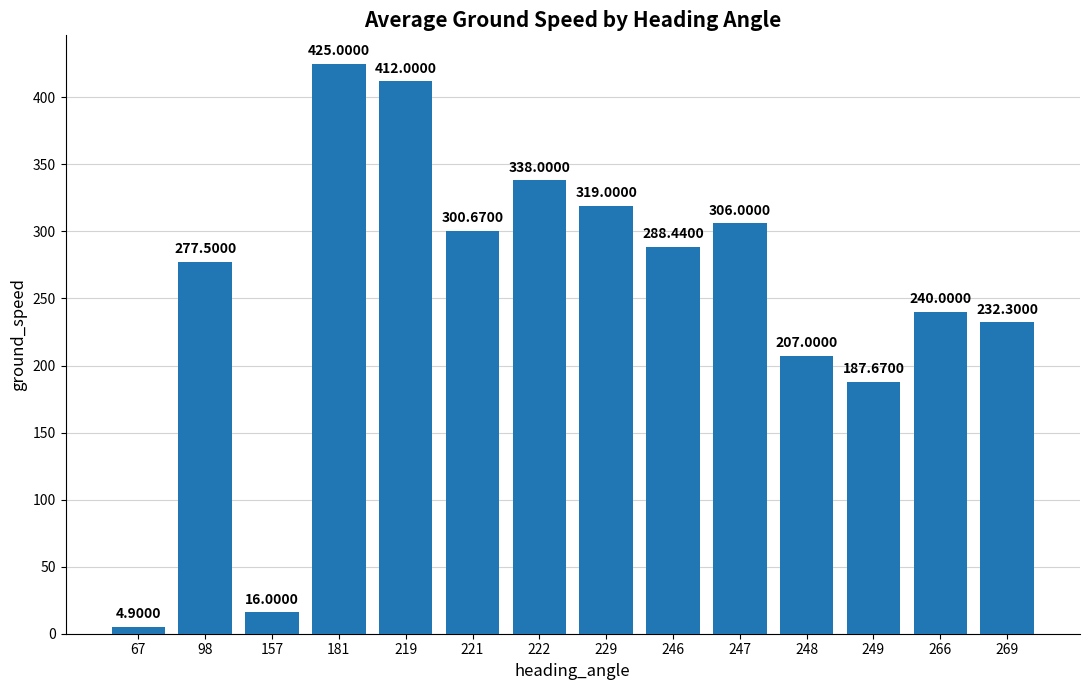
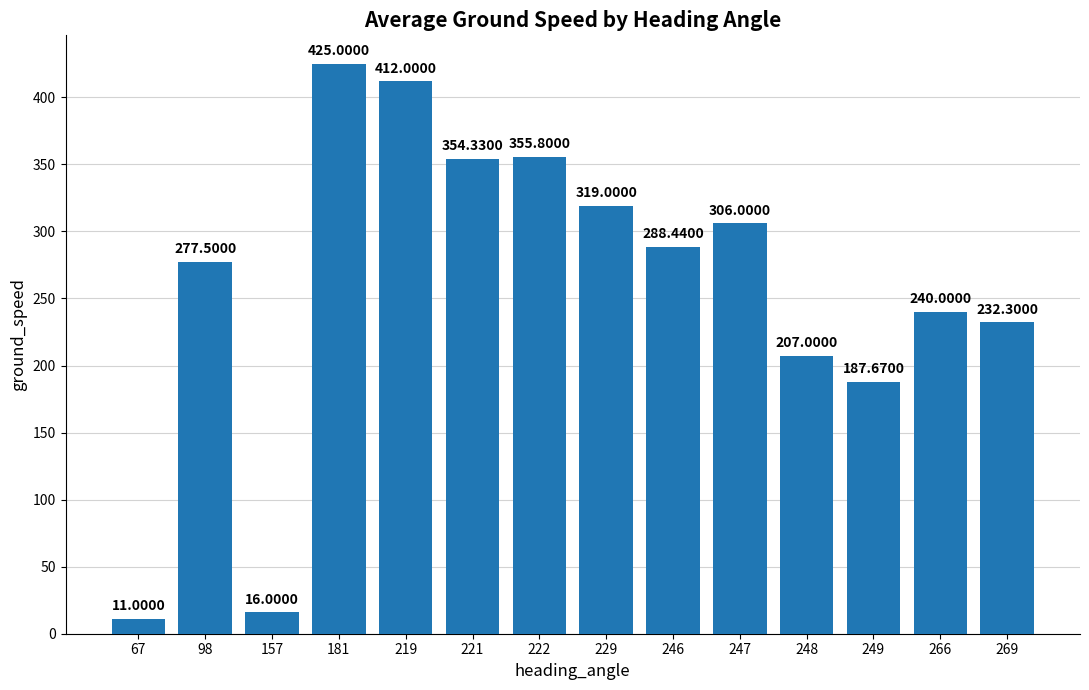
67: 4.9000 -> 11.0000
221: 300.6700 -> 354.3300
222: 338.0000 -> 355.8000
